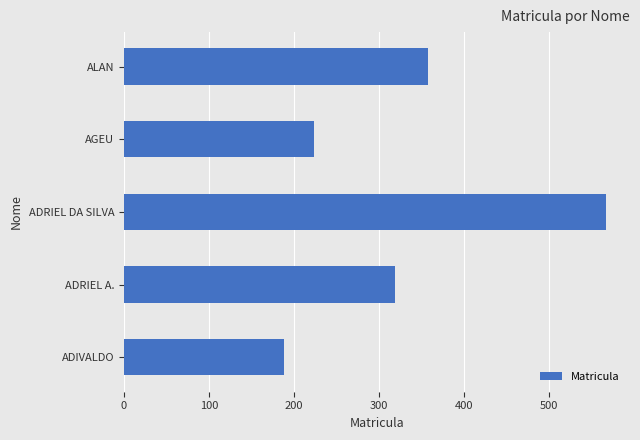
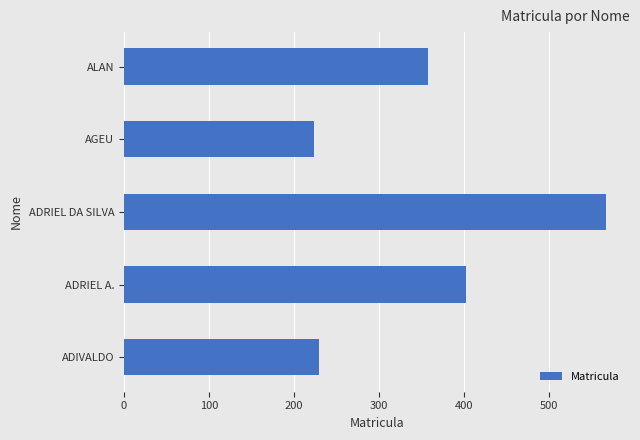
ADRIEL A.: 320 -> 400
ADIVALDO: 190 -> 230
